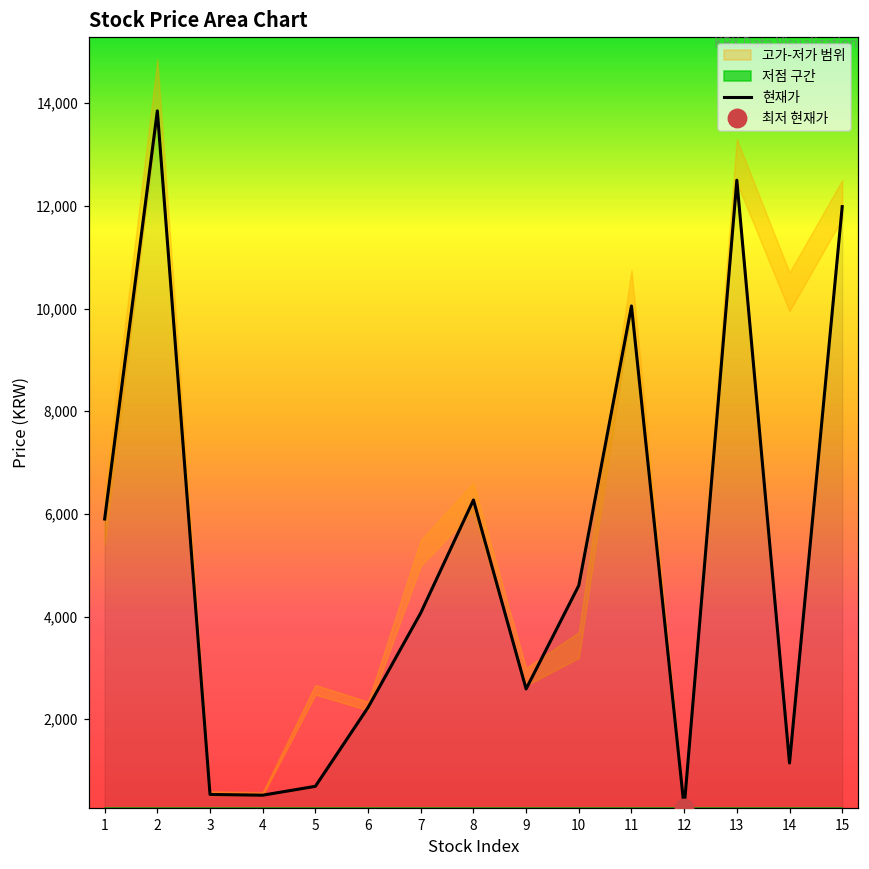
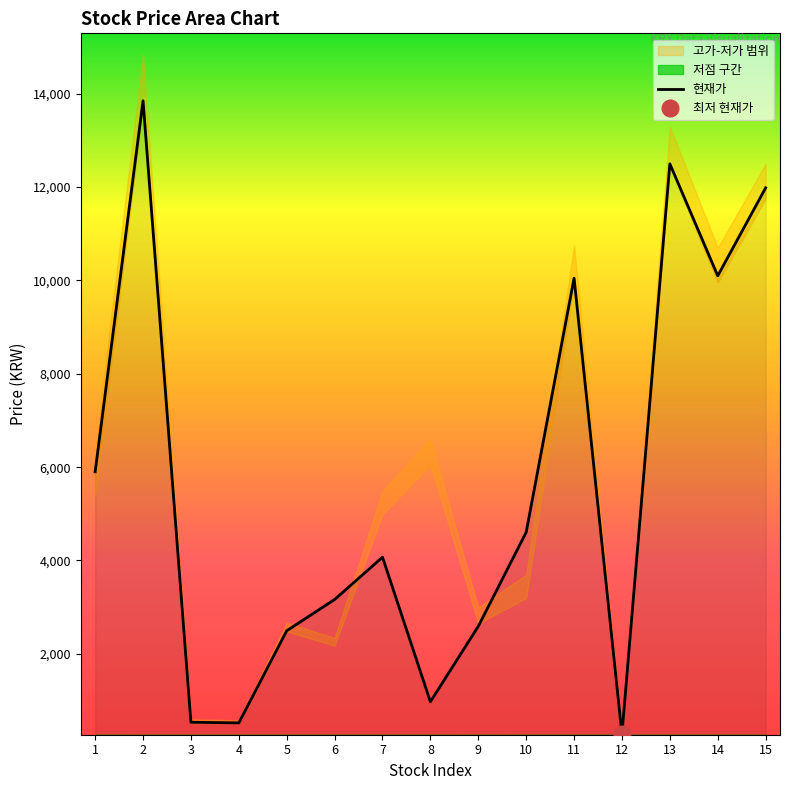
현재가, 5: 700 -> 2,500
현재가, 6: 2,200 -> 3,200
현재가, 8: 6,300 -> 1,000
현재가, 14: 1,100 -> 10,100
